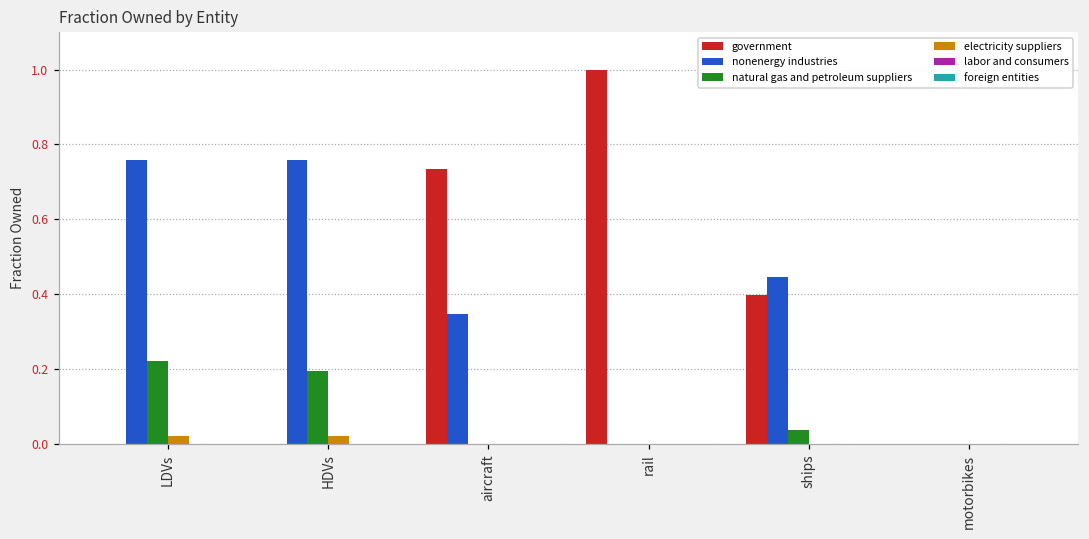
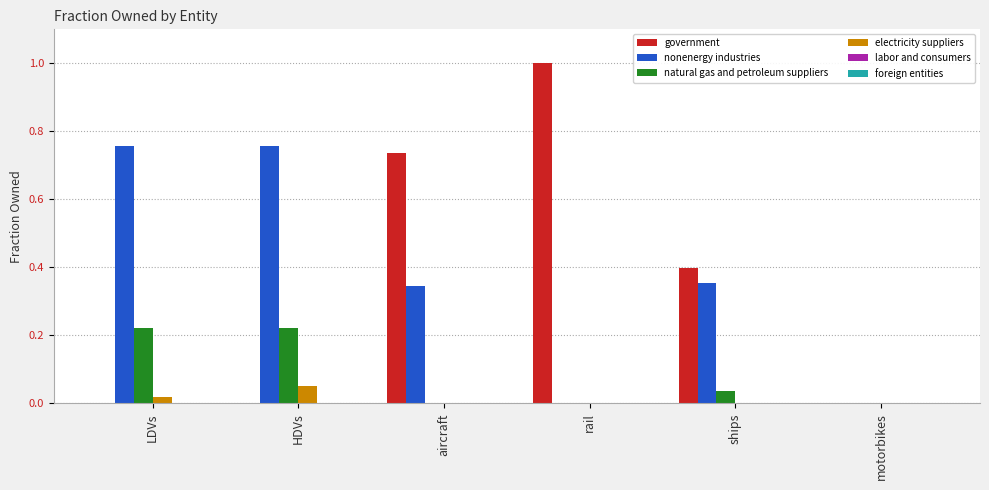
natural gas and petroleum suppliers, HDVs: 0.19 -> 0.22
electricity suppliers, HDVs: 0.02 -> 0.05
nonenergy industries, ships: 0.45 -> 0.36
